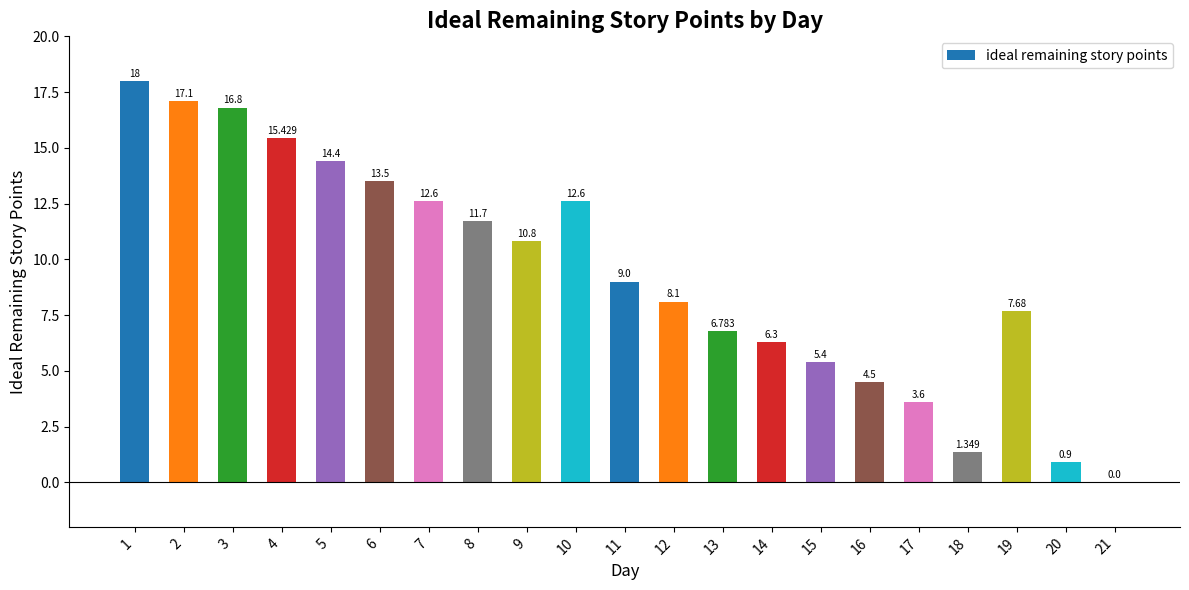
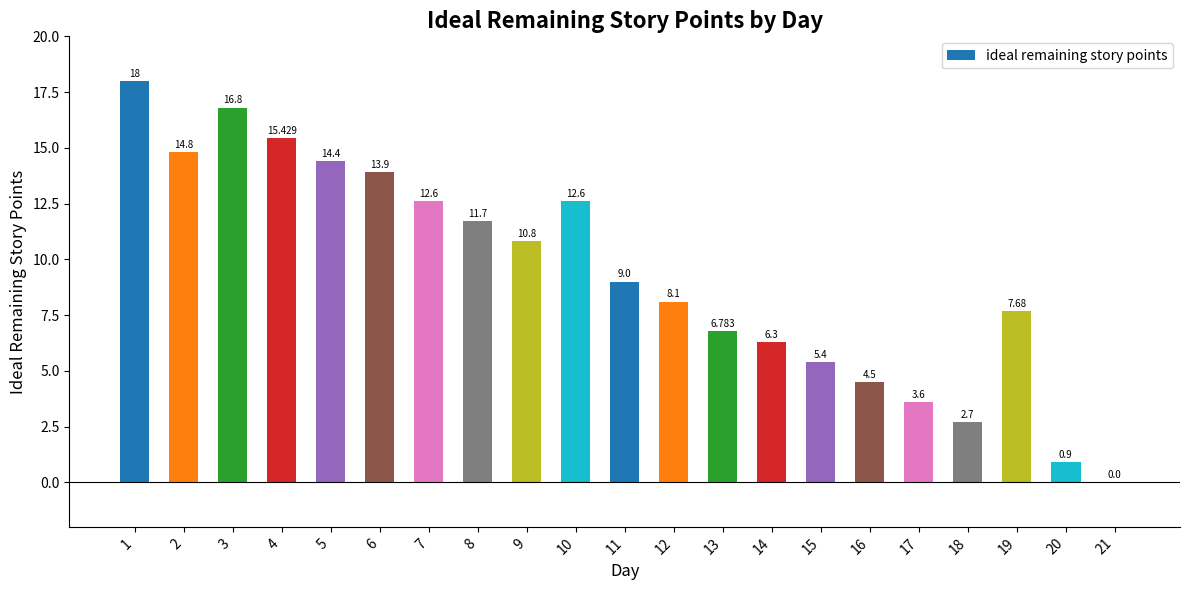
2: 17.1 -> 14.8
6: 13.5 -> 13.9
18: 1.349 -> 2.7
